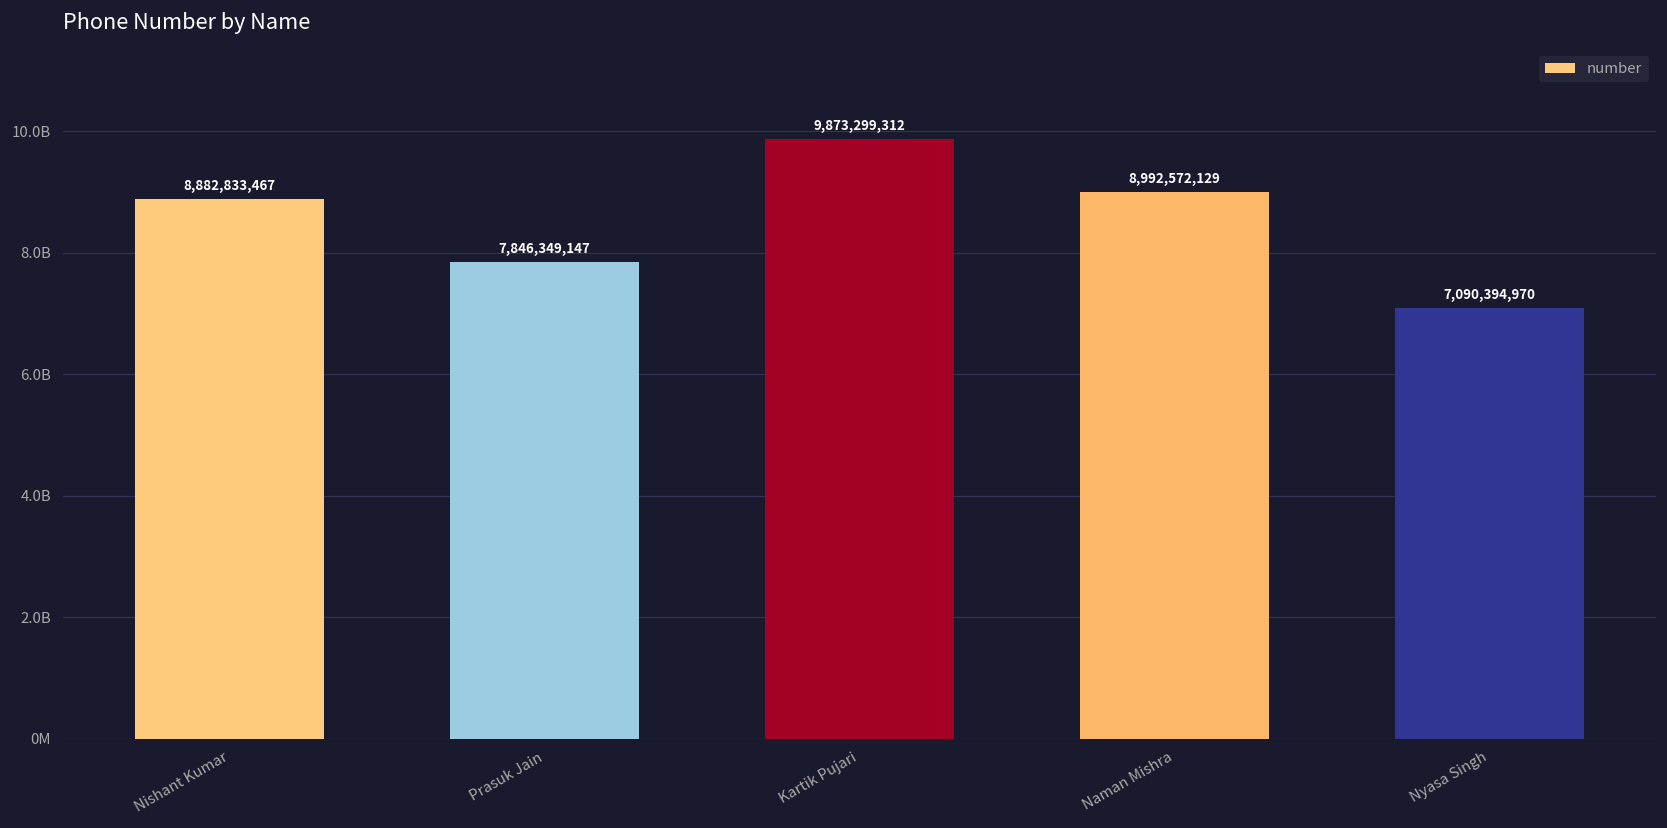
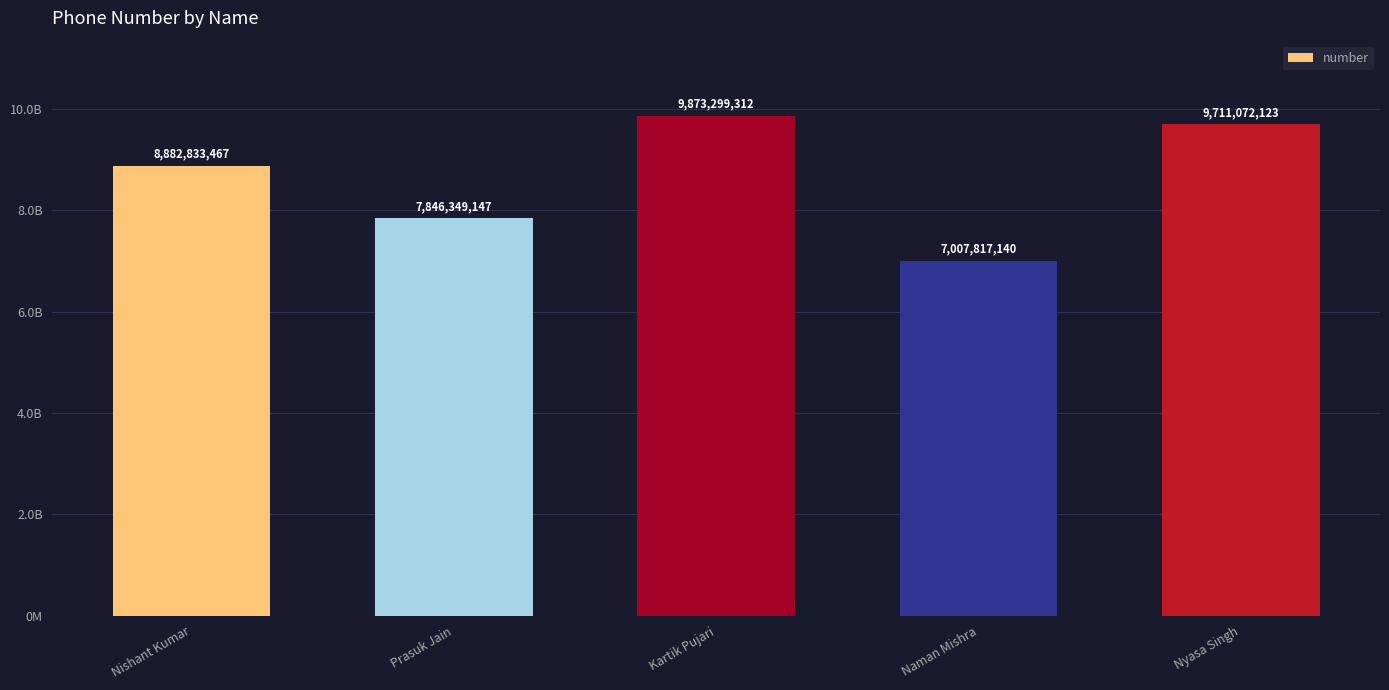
Naman Mishra: 8,992,572,129 -> 7,007,817,140
Nyasa Singh: 7,090,394,970 -> 9,711,072,123
